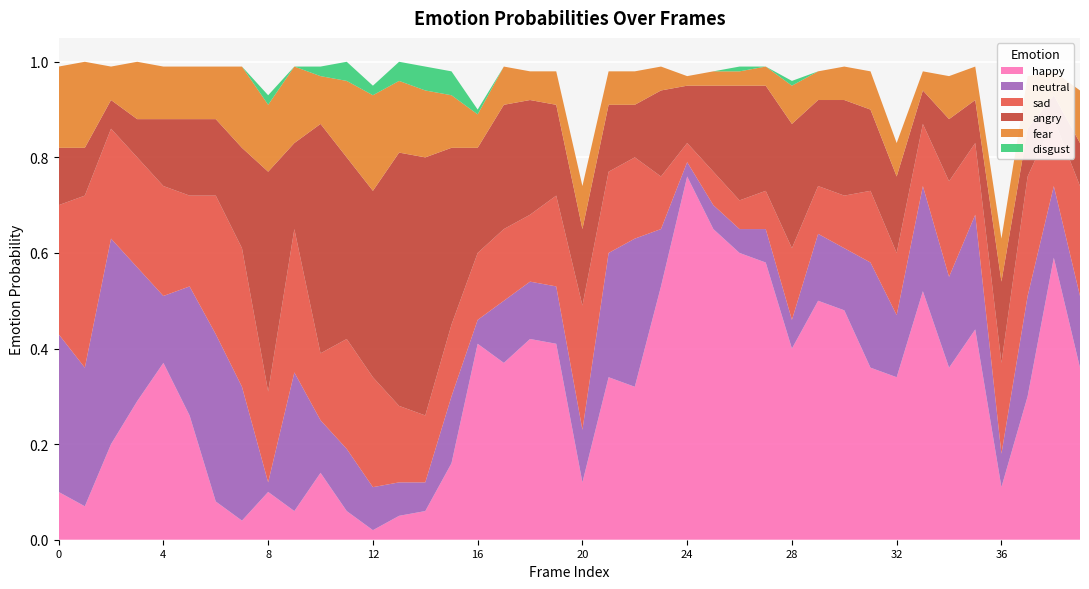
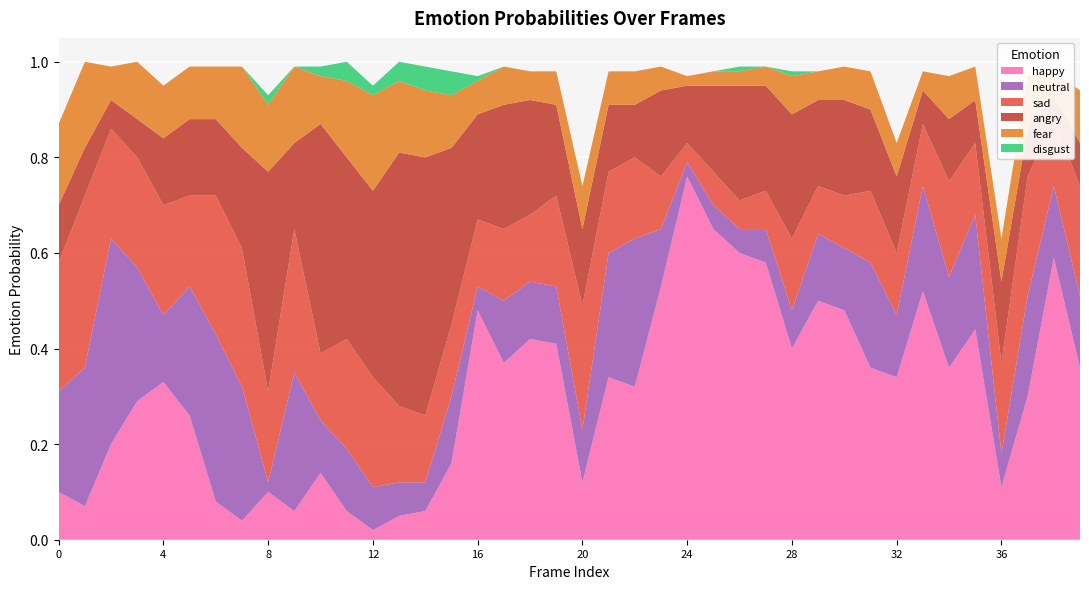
neutral, 0: 0.33 -> 0.21
happy, 4: 0.37 -> 0.33
happy, 16: 0.41 -> 0.48
neutral, 28: 0.06 -> 0.08
